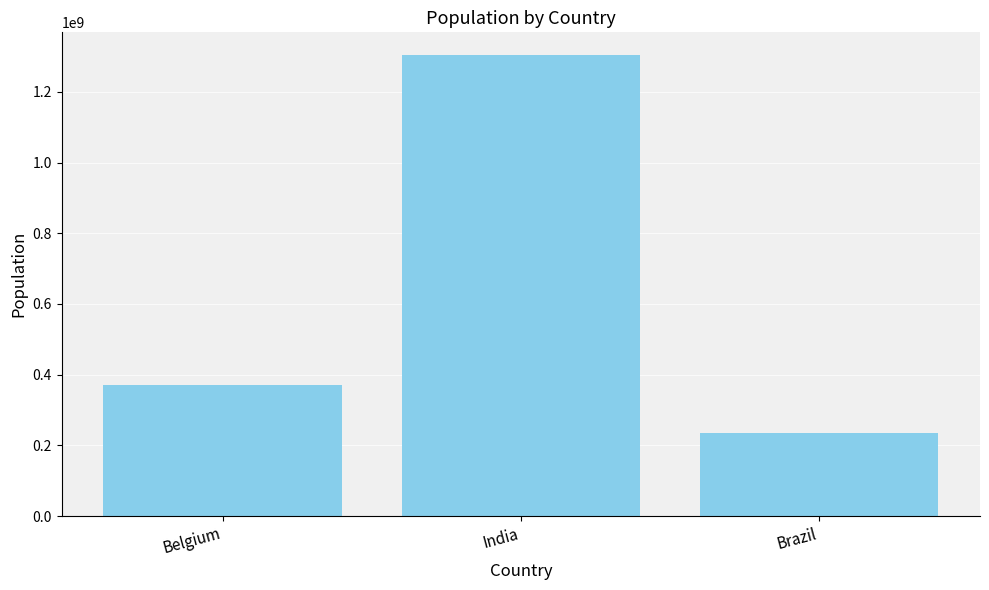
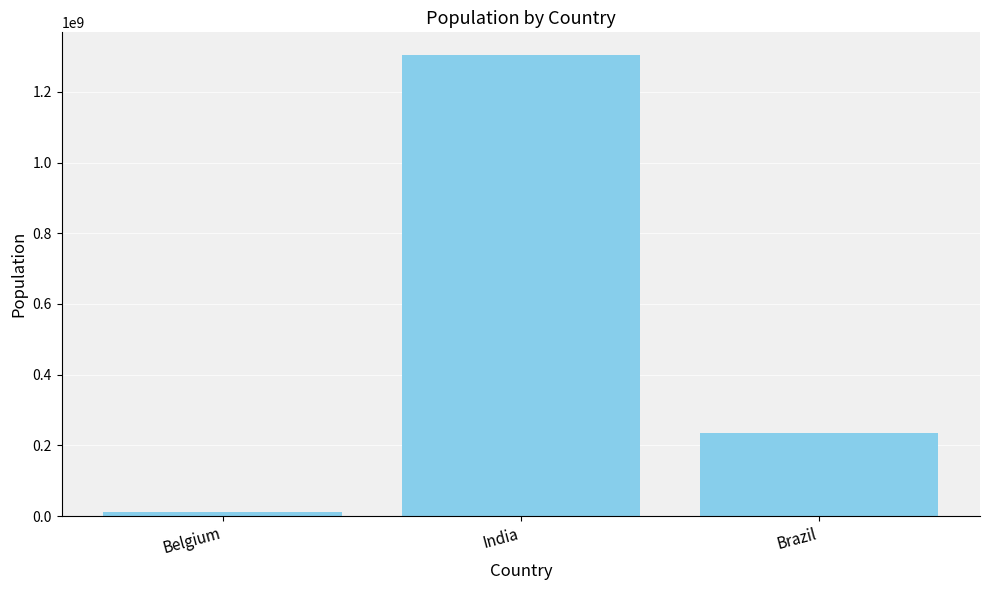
Belgium: 370000000 -> 10000000
